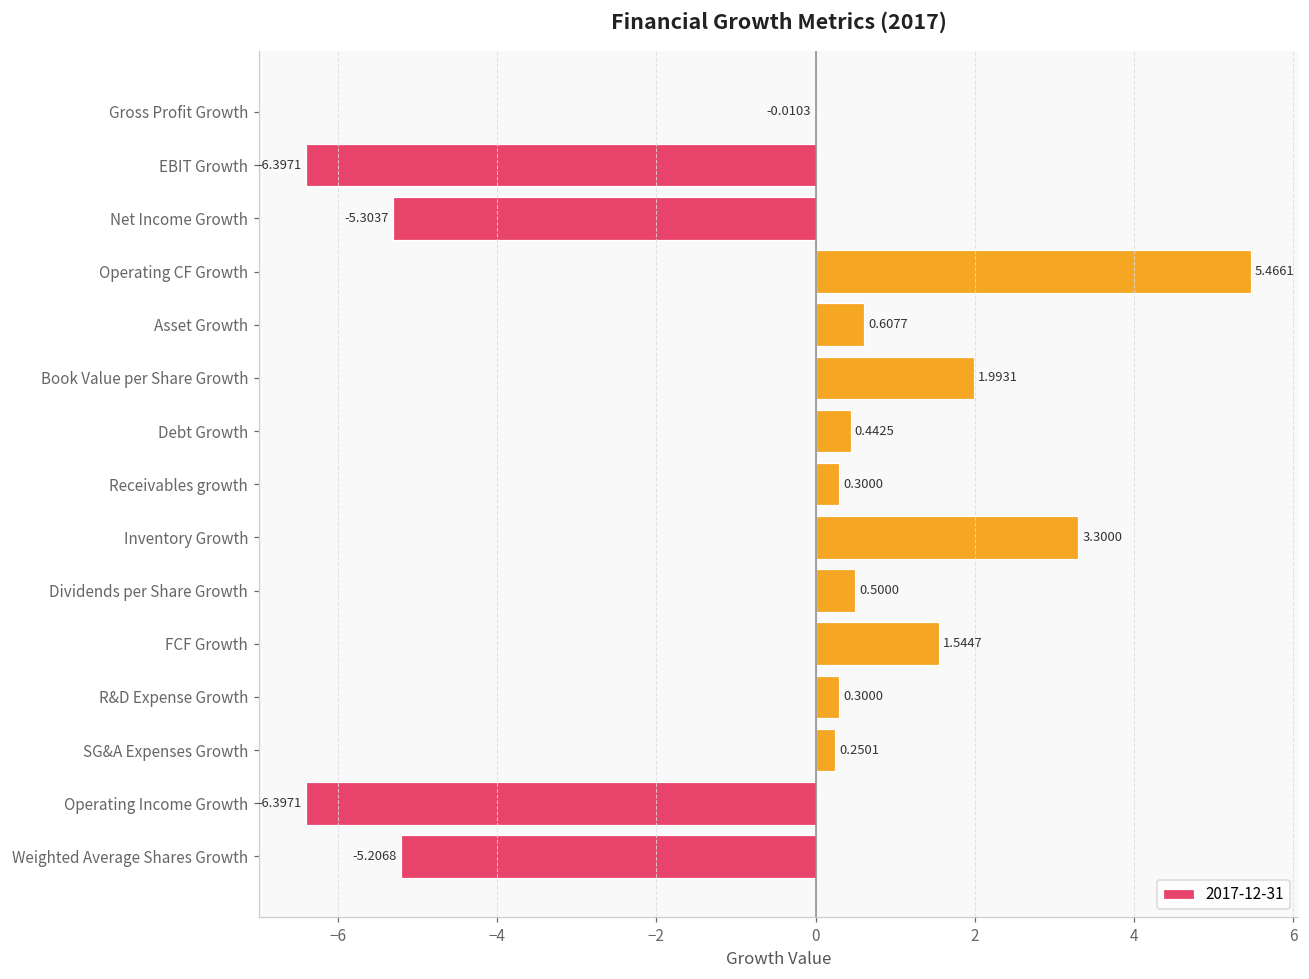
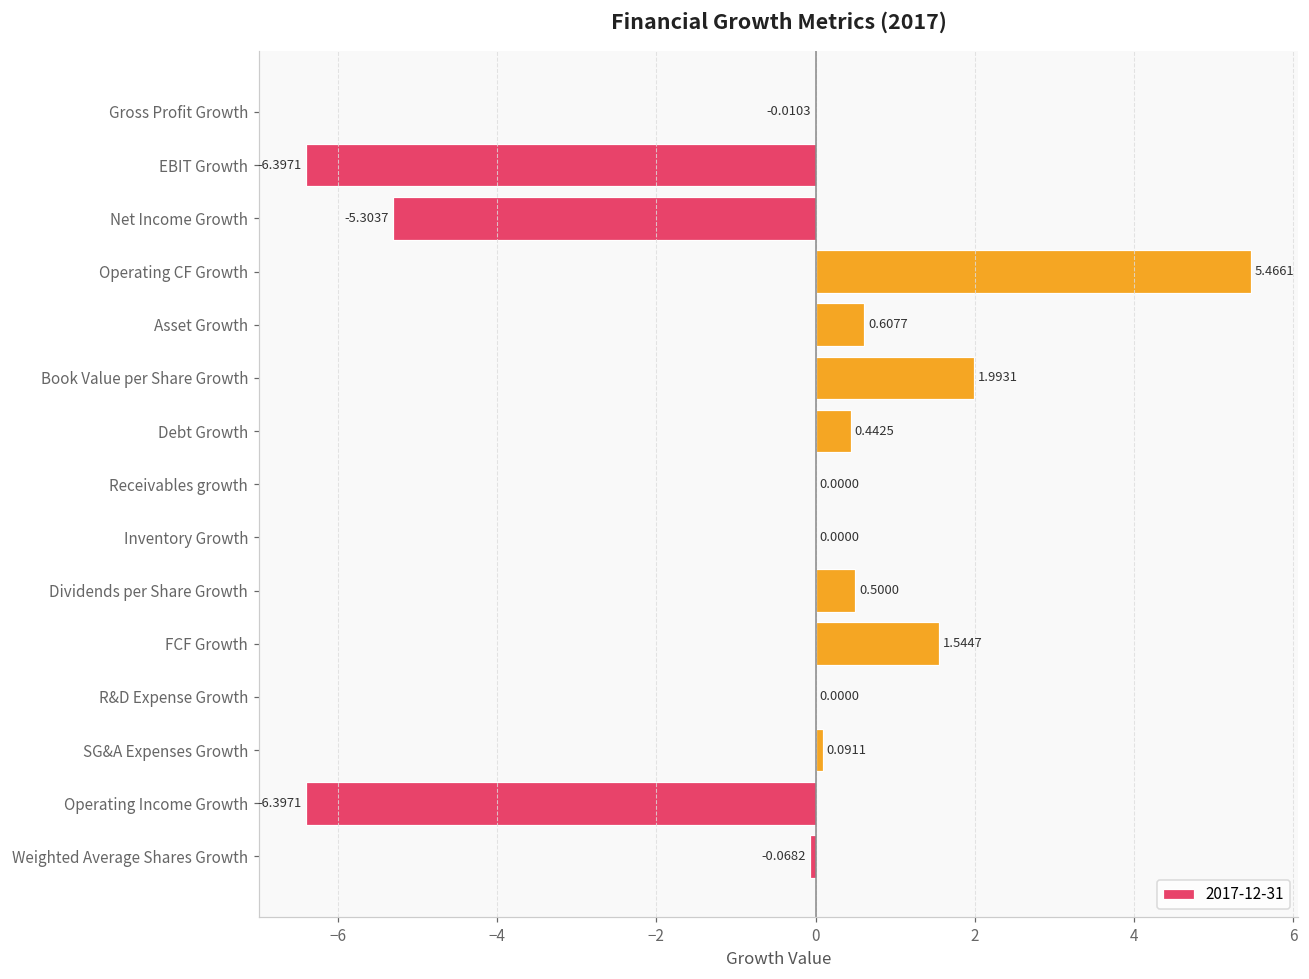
Receivables growth: 0.3000 -> 0.0000
Inventory Growth: 3.3000 -> 0.0000
R&D Expense Growth: 0.3000 -> 0.0000
SG&A Expenses Growth: 0.2501 -> 0.0911
Weighted Average Shares Growth: -5.2068 -> -0.0682
